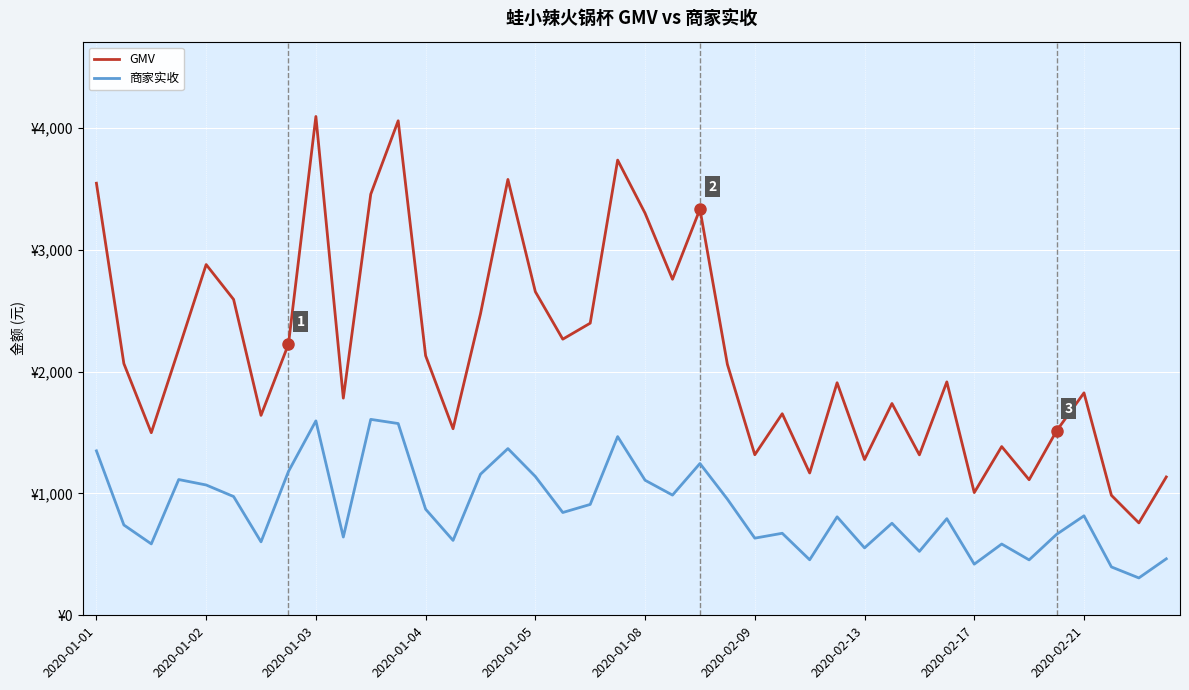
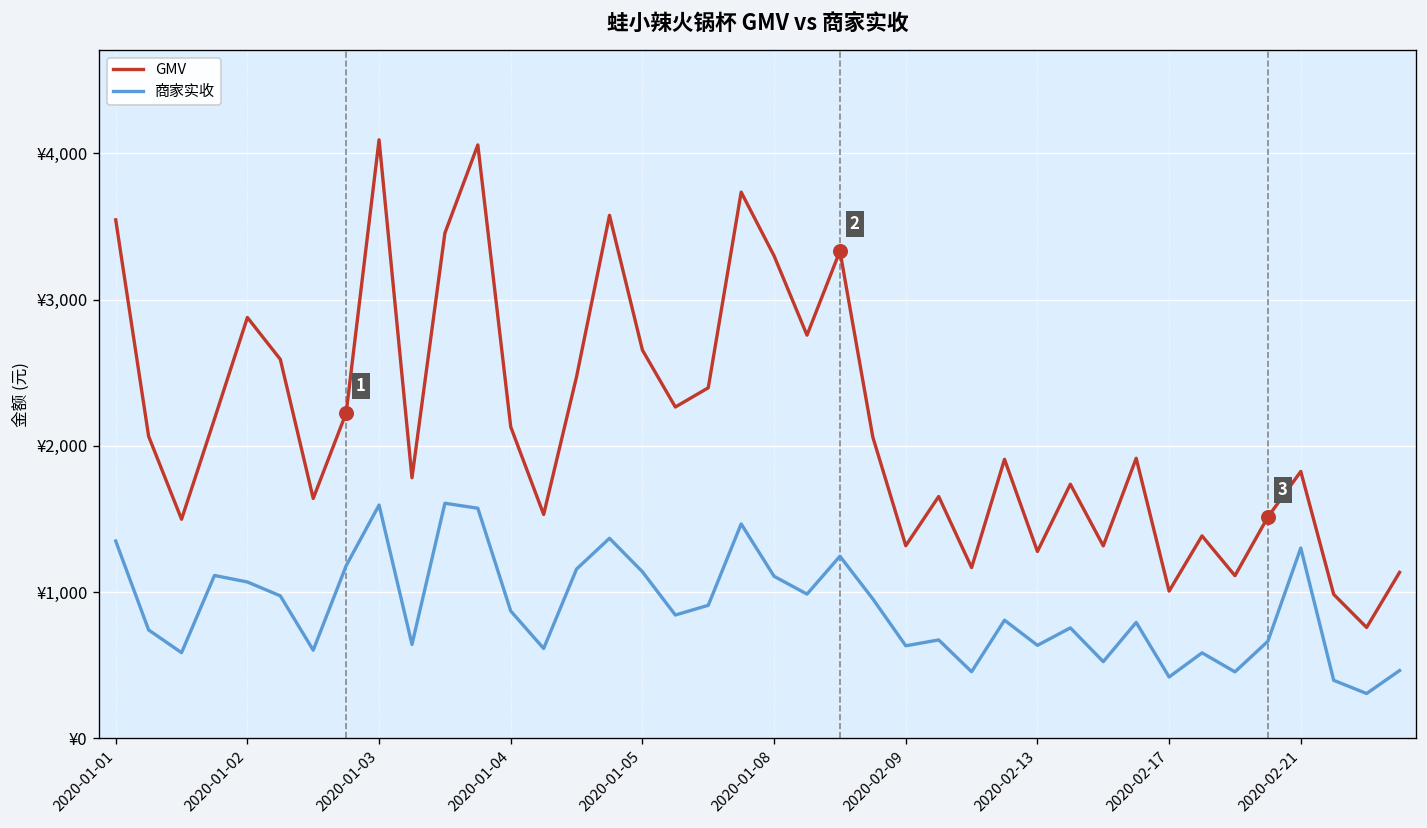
商家实收, 2020-02-13: ¥550 -> ¥640
商家实收, 2020-02-21: ¥820 -> ¥1,300
